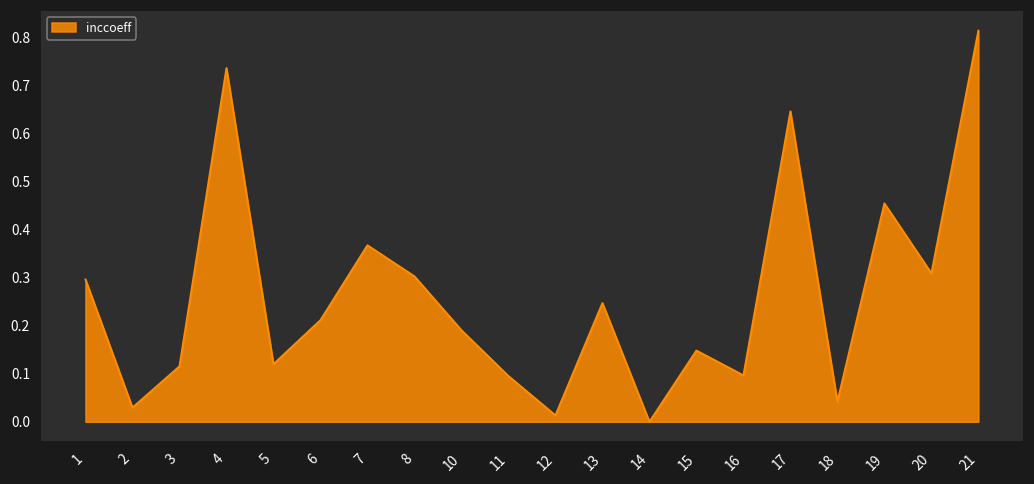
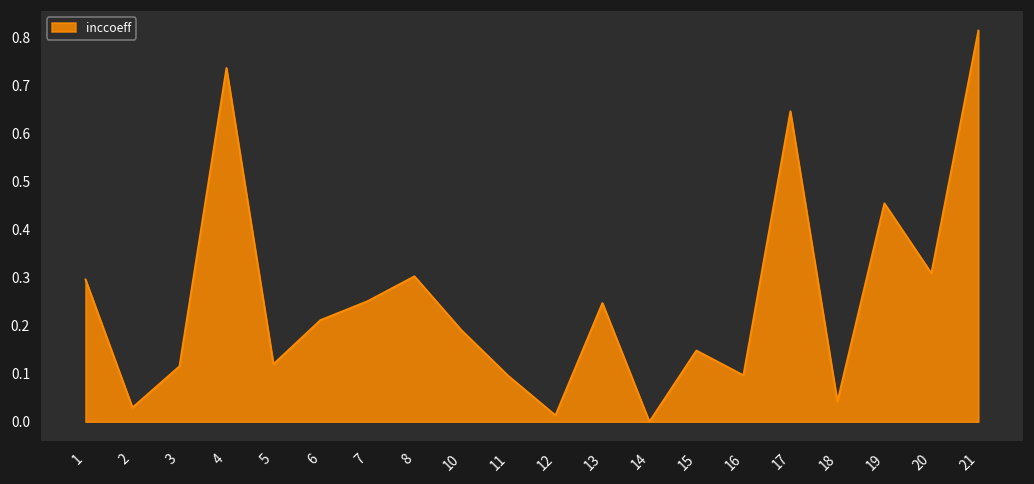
7: 0.37 -> 0.25
